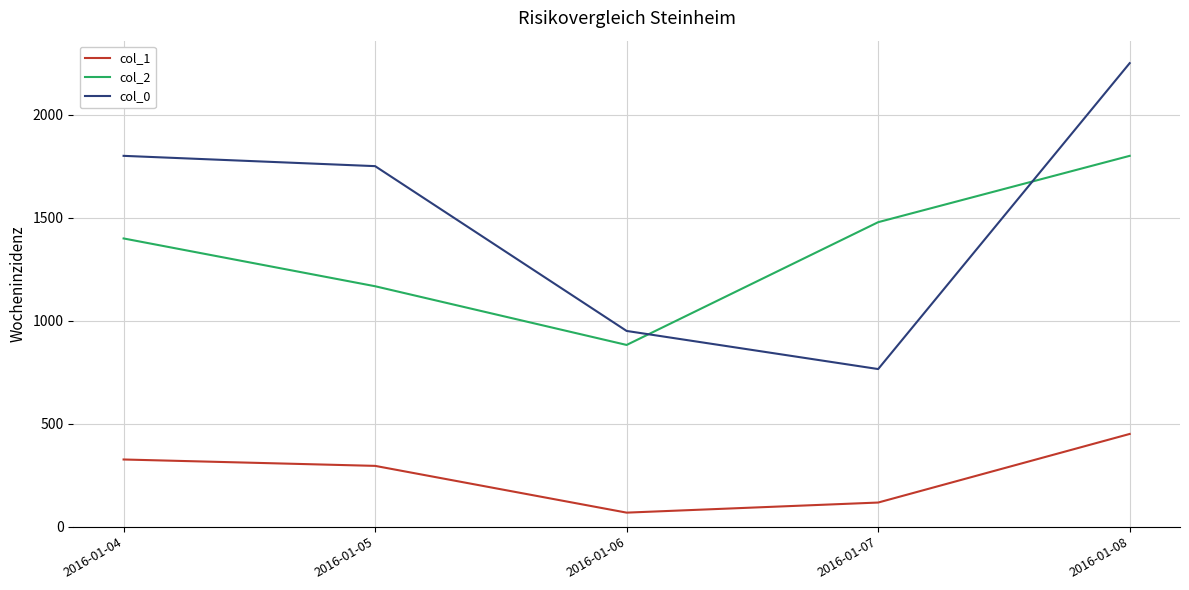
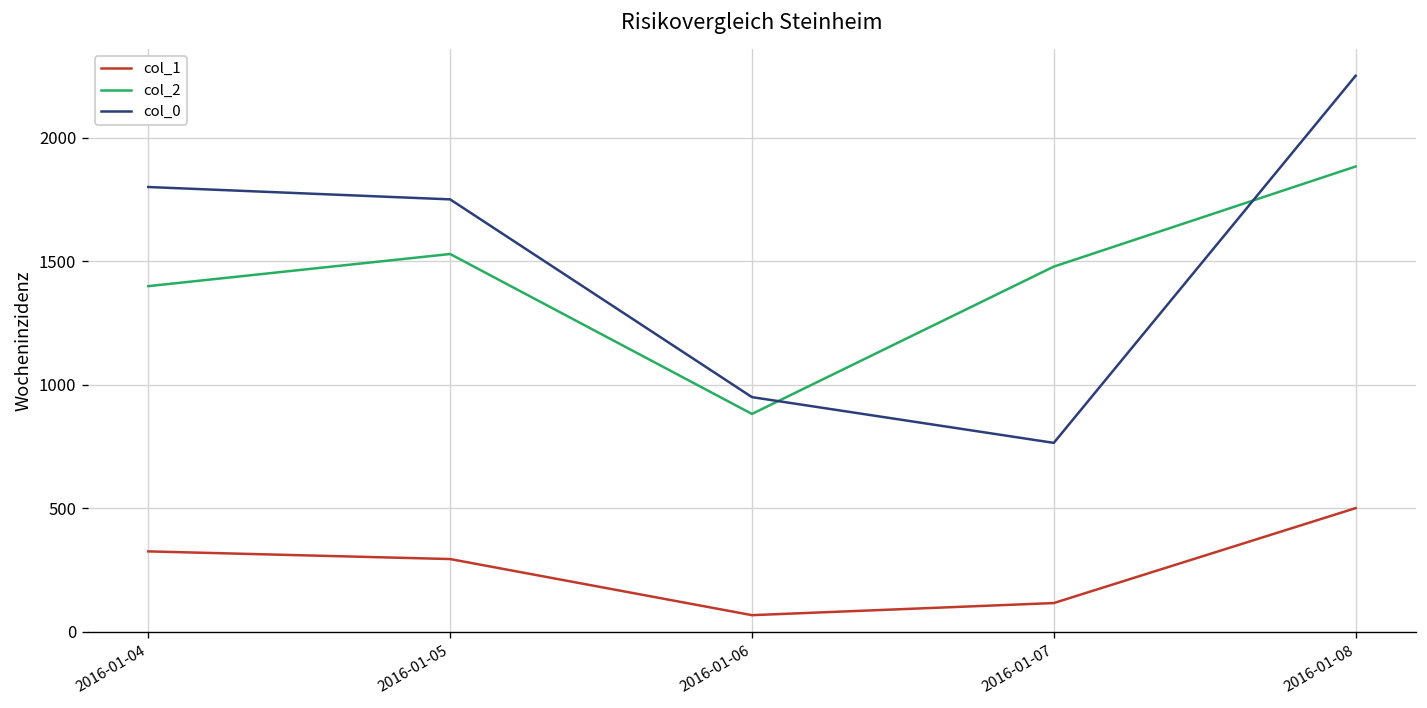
col_2, 2016-01-05: 1170 -> 1530
col_1, 2016-01-08: 450 -> 500
col_2, 2016-01-08: 1800 -> 1880
